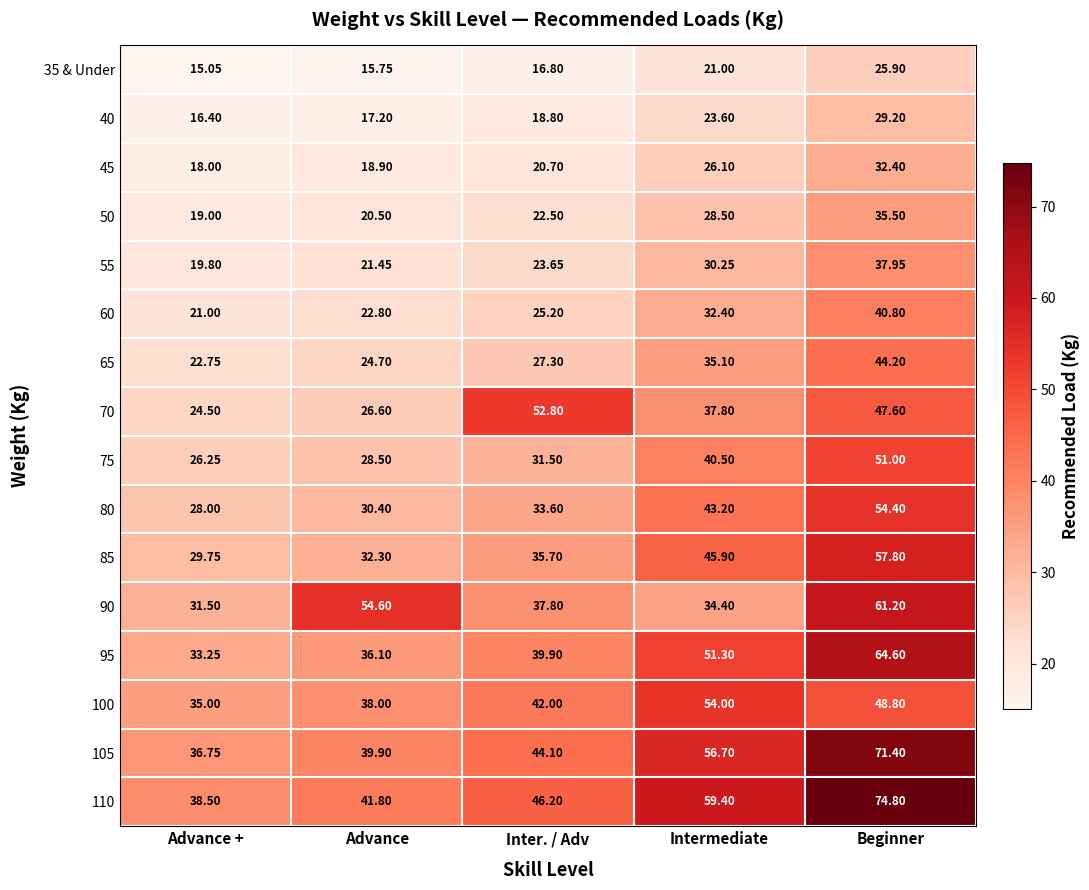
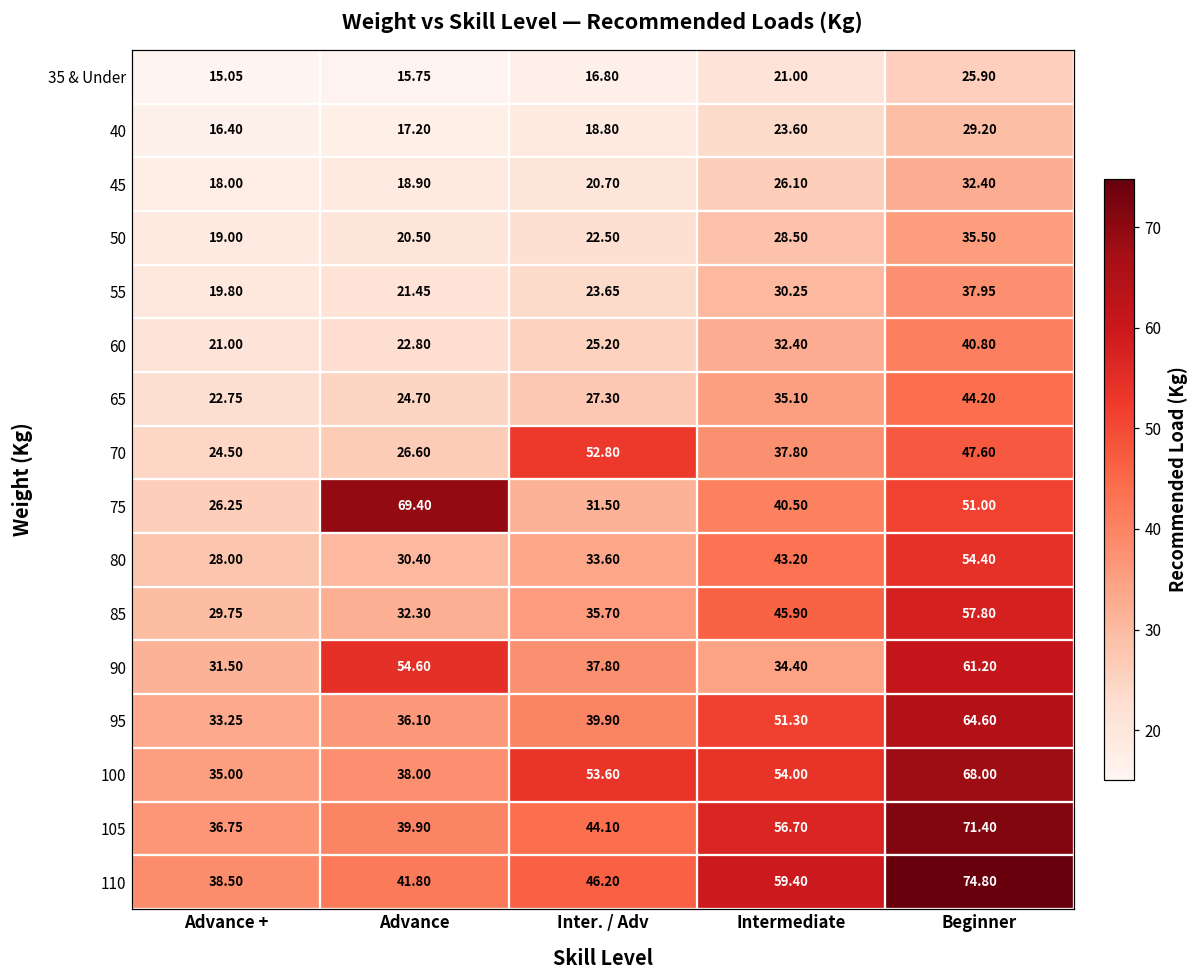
75, Advance: 28.50 -> 69.40
100, Inter. / Adv: 42.00 -> 53.60
100, Beginner: 48.80 -> 68.00
